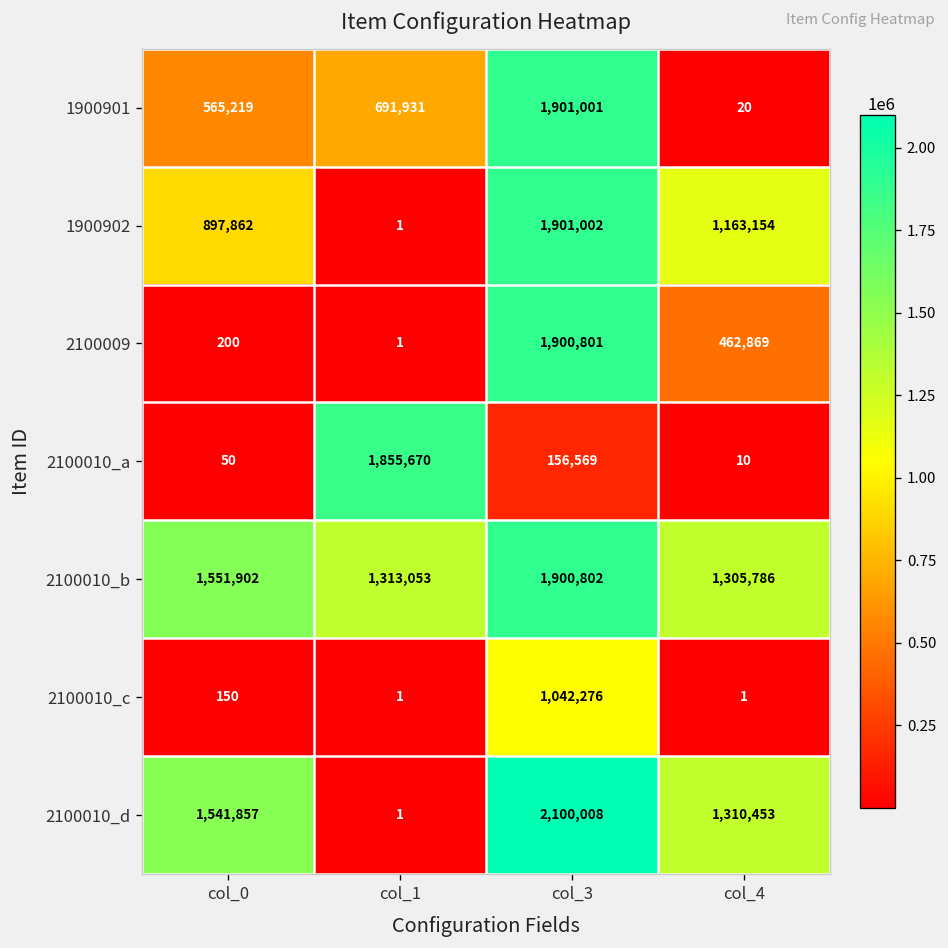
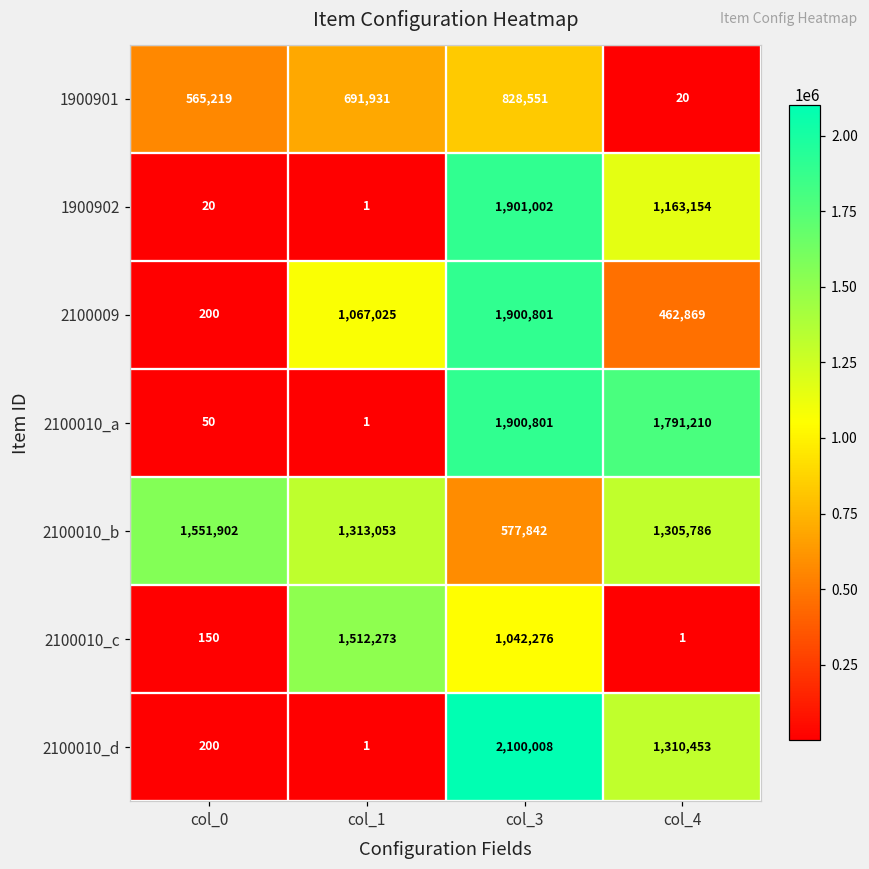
1900901, col_3: 1,901,001 -> 828,551
1900902, col_0: 897,862 -> 20
2100009, col_1: 1 -> 1,067,025
2100010_a, col_1: 1,855,670 -> 1
2100010_a, col_3: 156,569 -> 1,900,801
2100010_a, col_4: 10 -> 1,791,210
2100010_b, col_3: 1,900,802 -> 577,842
2100010_c, col_1: 1 -> 1,512,273
2100010_d, col_0: 1,541,857 -> 200
